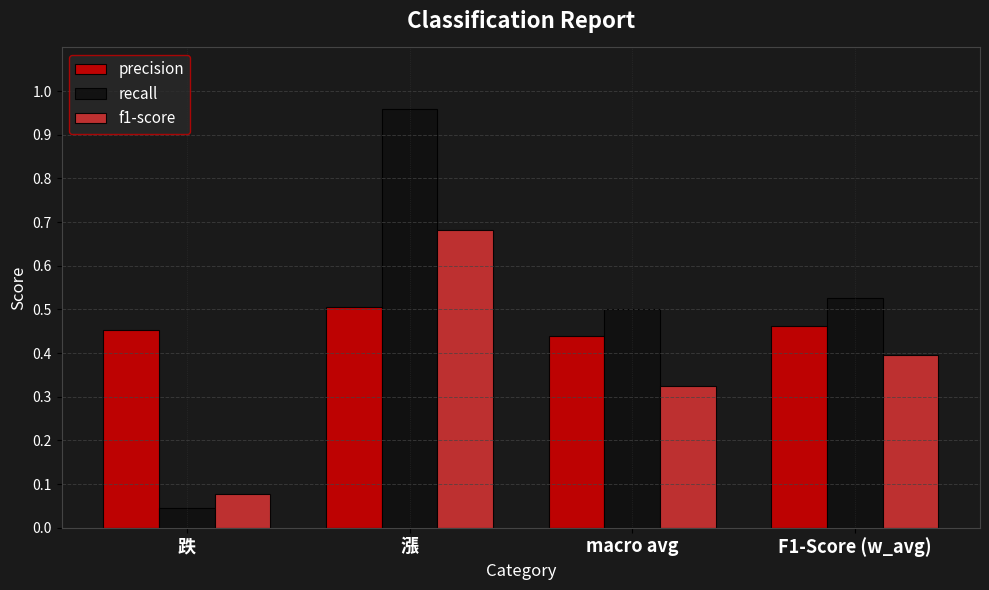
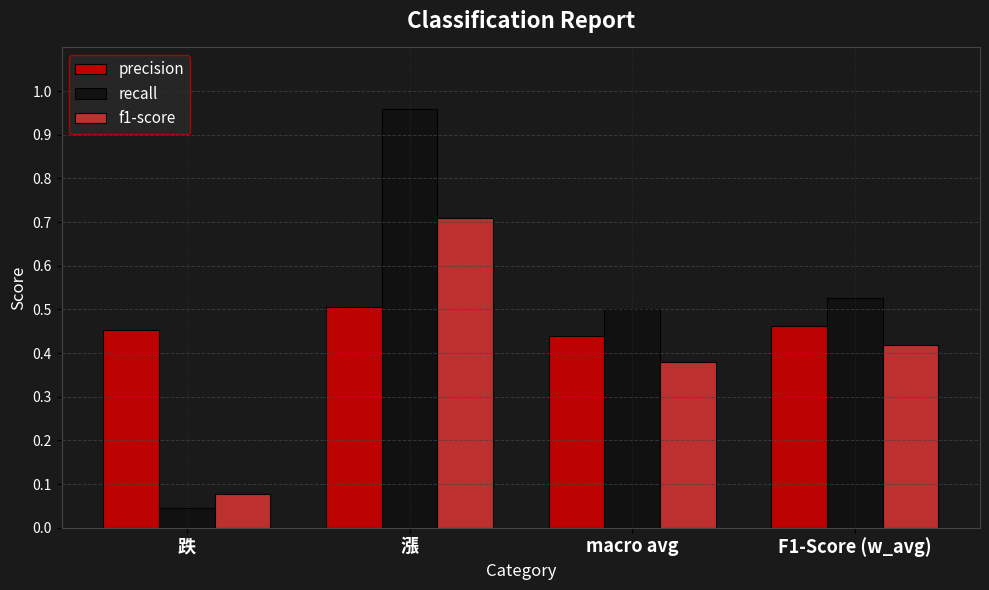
f1-score, 漲: 0.68 -> 0.71
f1-score, macro avg: 0.32 -> 0.38
f1-score, F1-Score (w_avg): 0.40 -> 0.42
